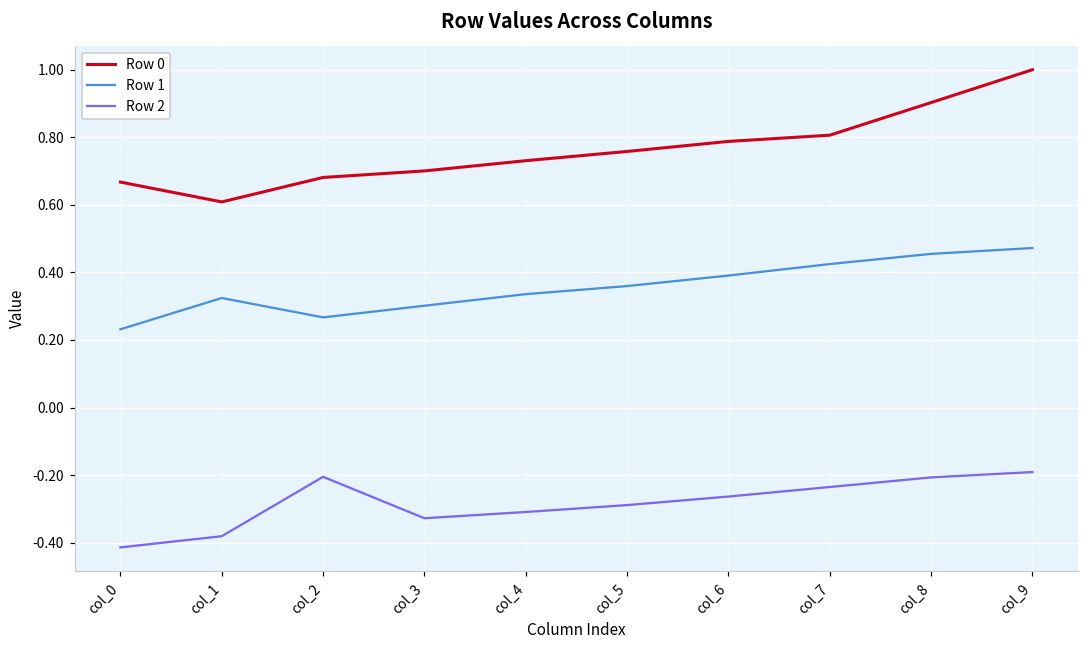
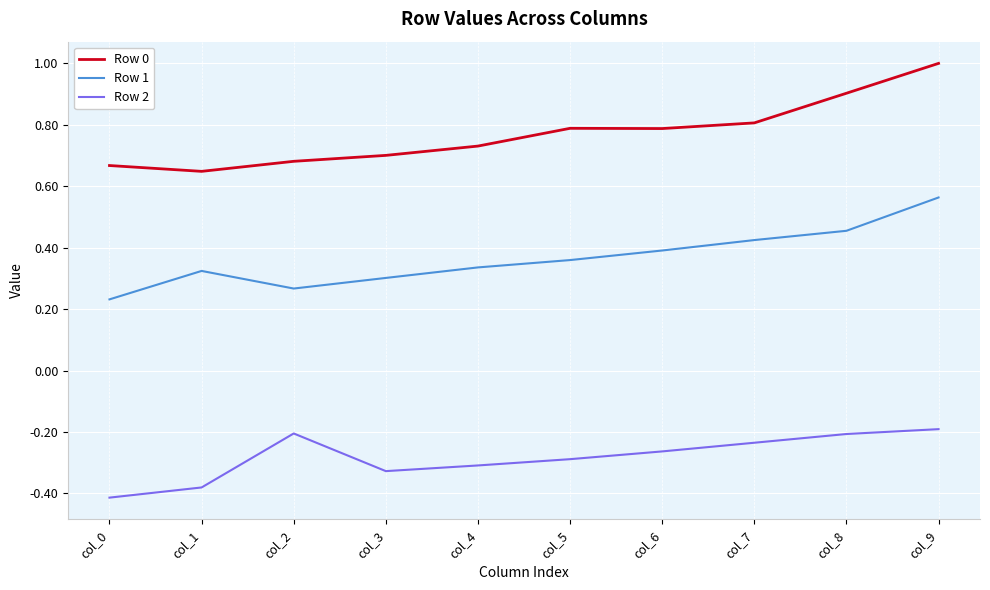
Row 0, col_1: 0.61 -> 0.65
Row 0, col_5: 0.76 -> 0.79
Row 1, col_9: 0.47 -> 0.56
